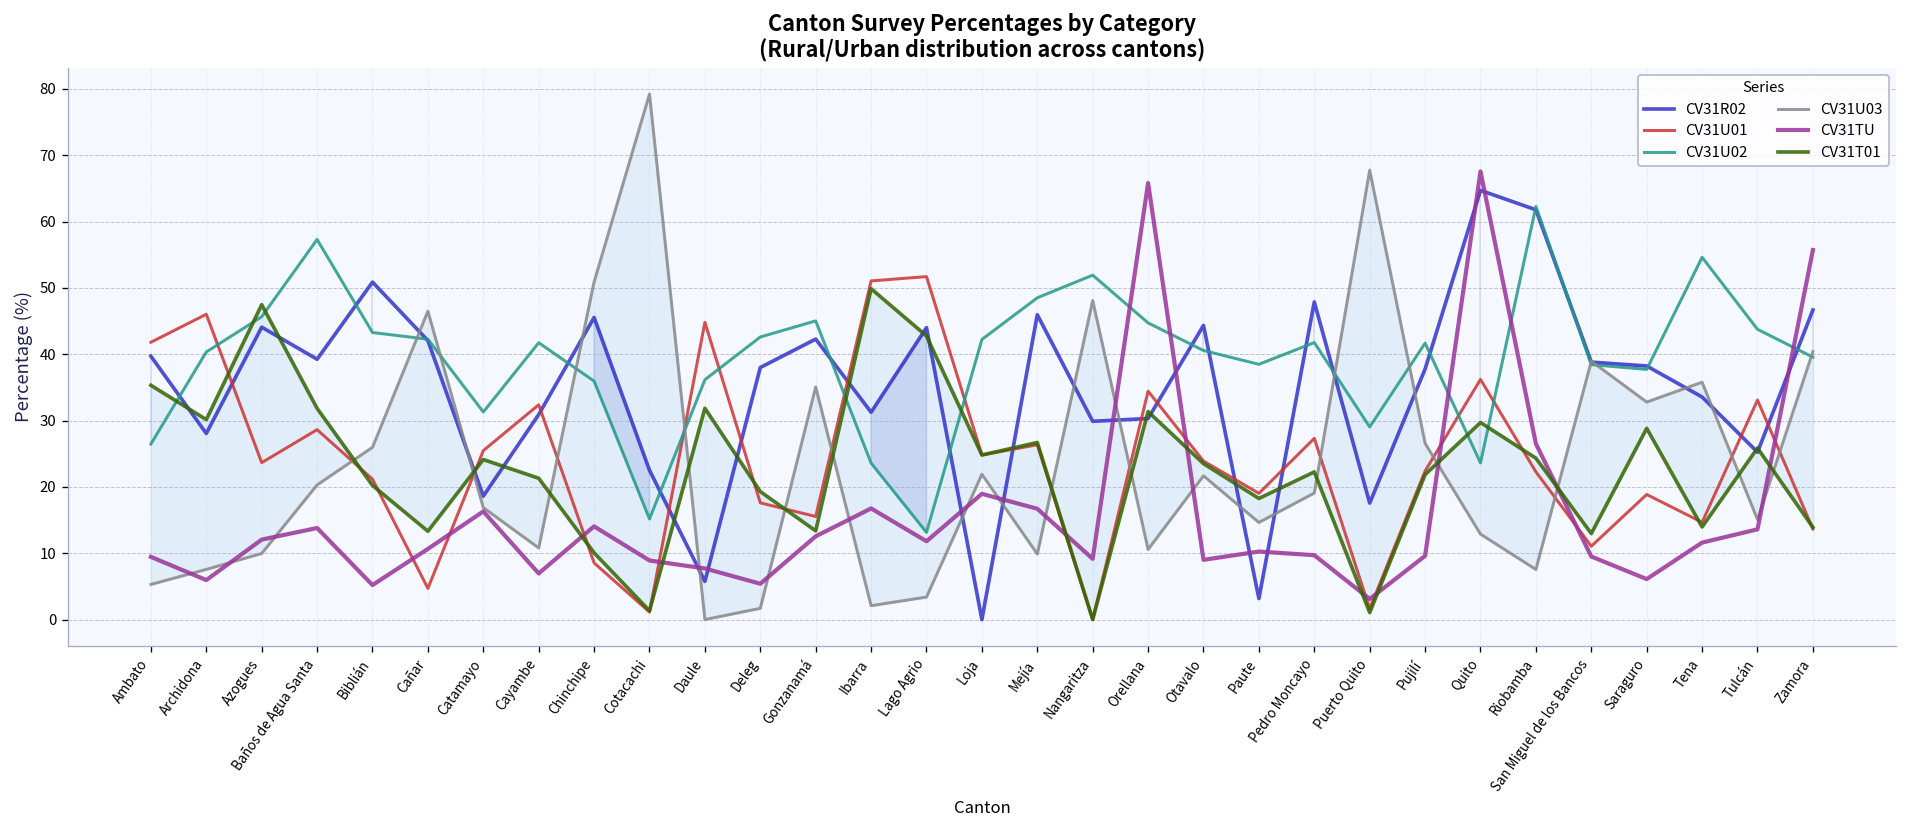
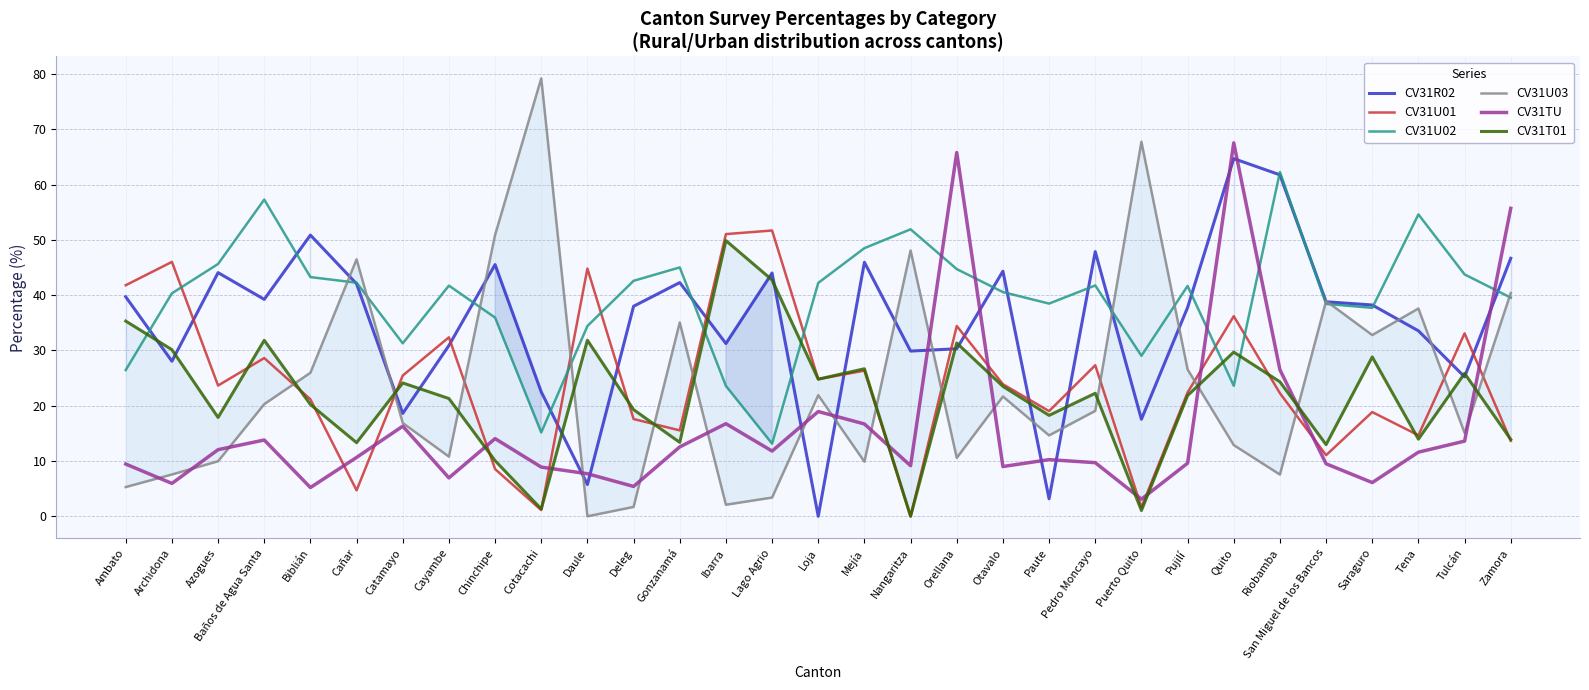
CV31T01, Azogues: 47 -> 18
CV31U02, Daule: 36 -> 34
CV31U03, Tena: 36 -> 38
